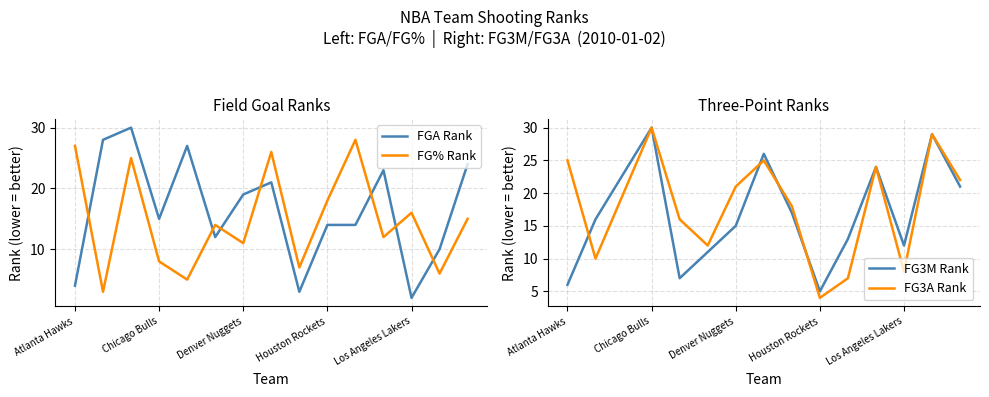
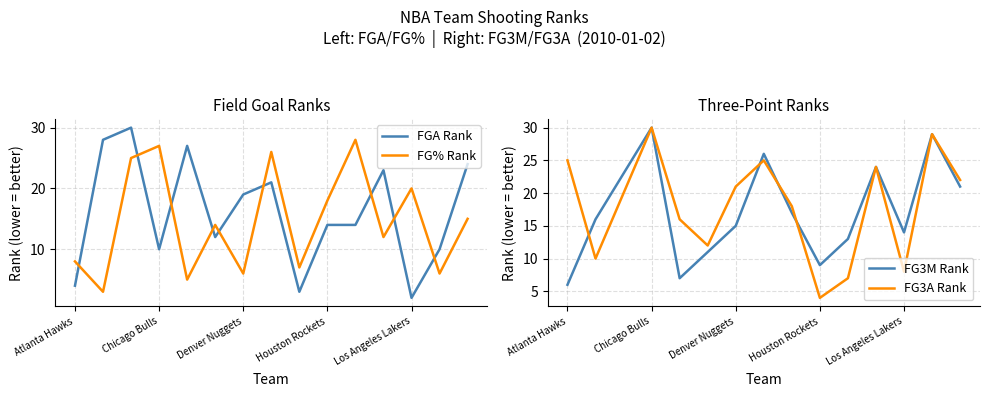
Field Goal Ranks, FG% Rank, Atlanta Hawks: 27 -> 8
Field Goal Ranks, FGA Rank, Chicago Bulls: 15 -> 10
Field Goal Ranks, FG% Rank, Chicago Bulls: 8 -> 27
Field Goal Ranks, FG% Rank, Denver Nuggets: 11 -> 6
Field Goal Ranks, FG% Rank, Los Angeles Lakers: 16 -> 20
Three-Point Ranks, FG3M Rank, Houston Rockets: 5 -> 9
Three-Point Ranks, FG3M Rank, Los Angeles Lakers: 12 -> 14
